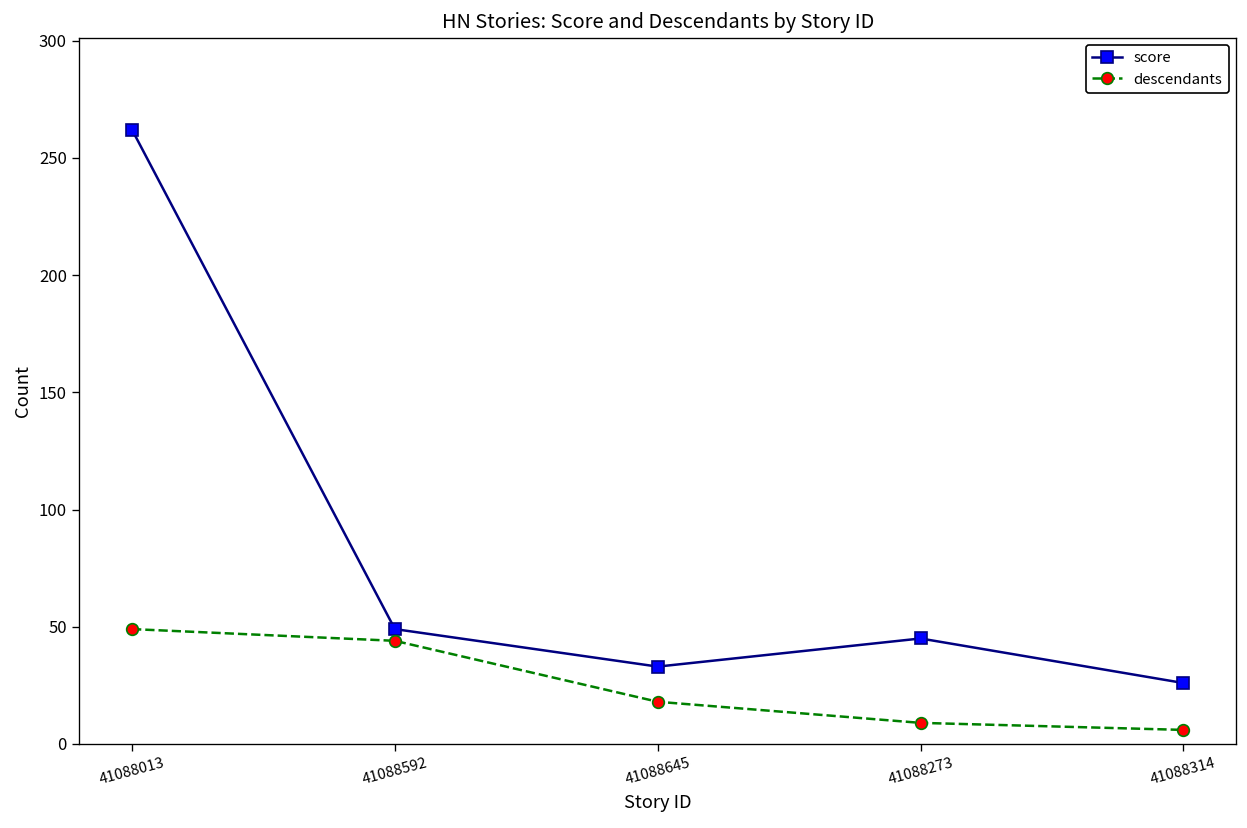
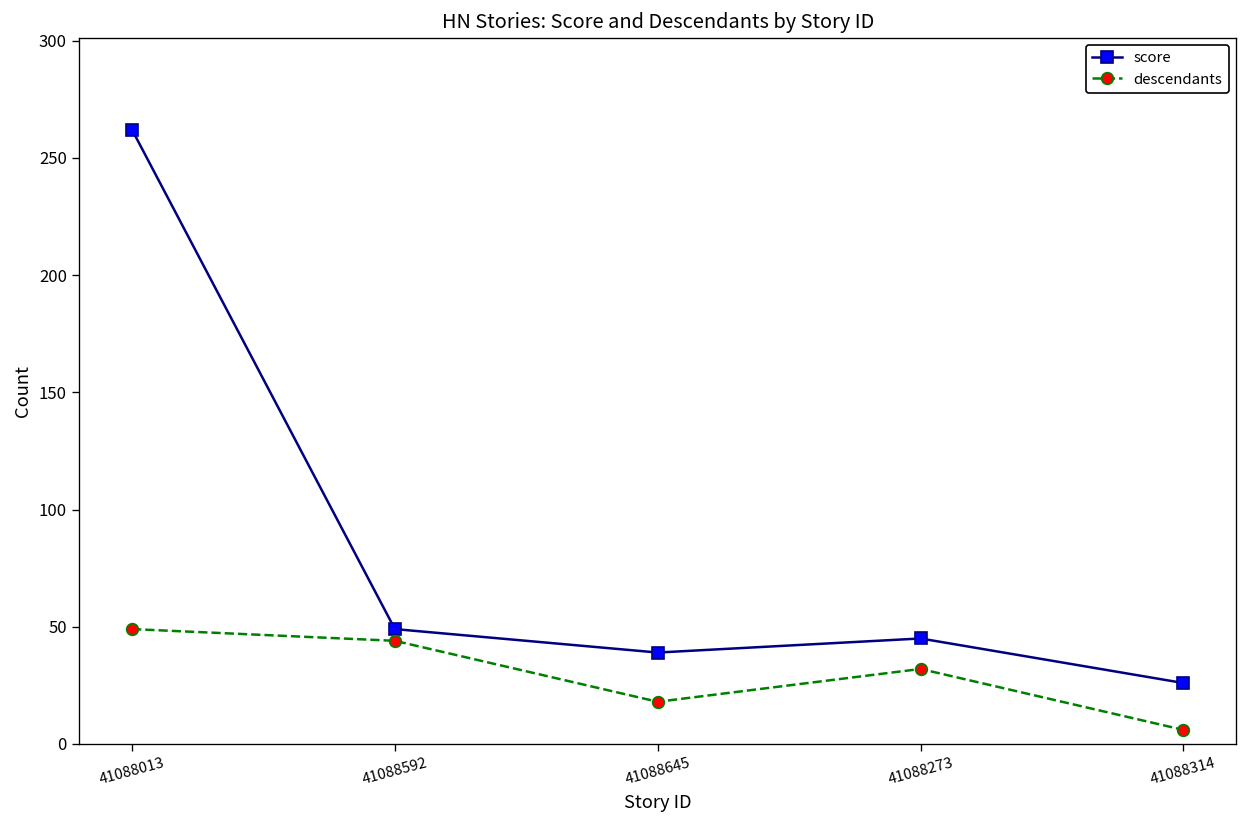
score, 41088645: 33 -> 39
descendants, 41088273: 9 -> 32
